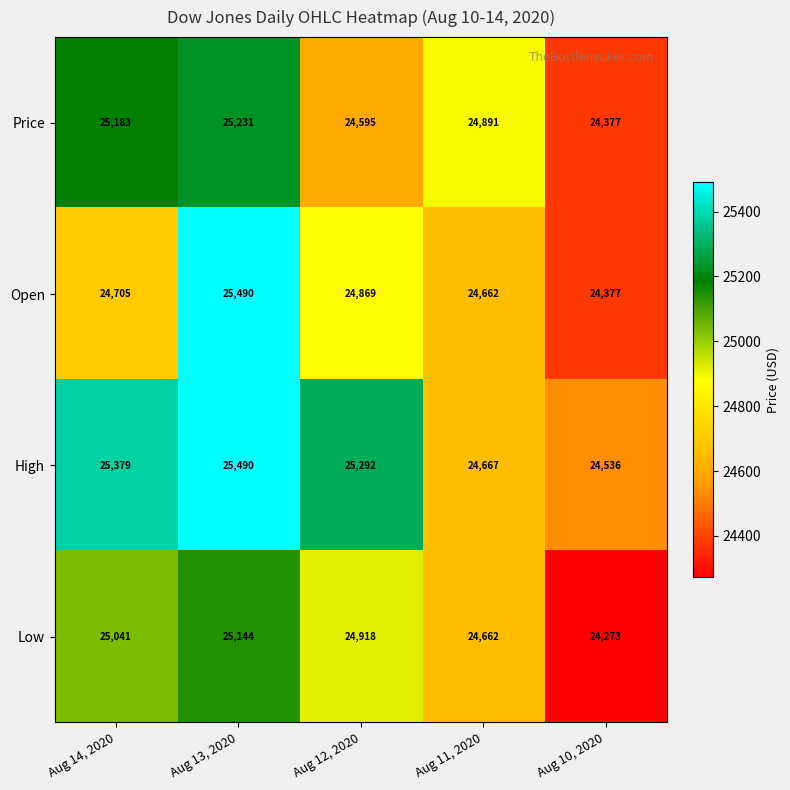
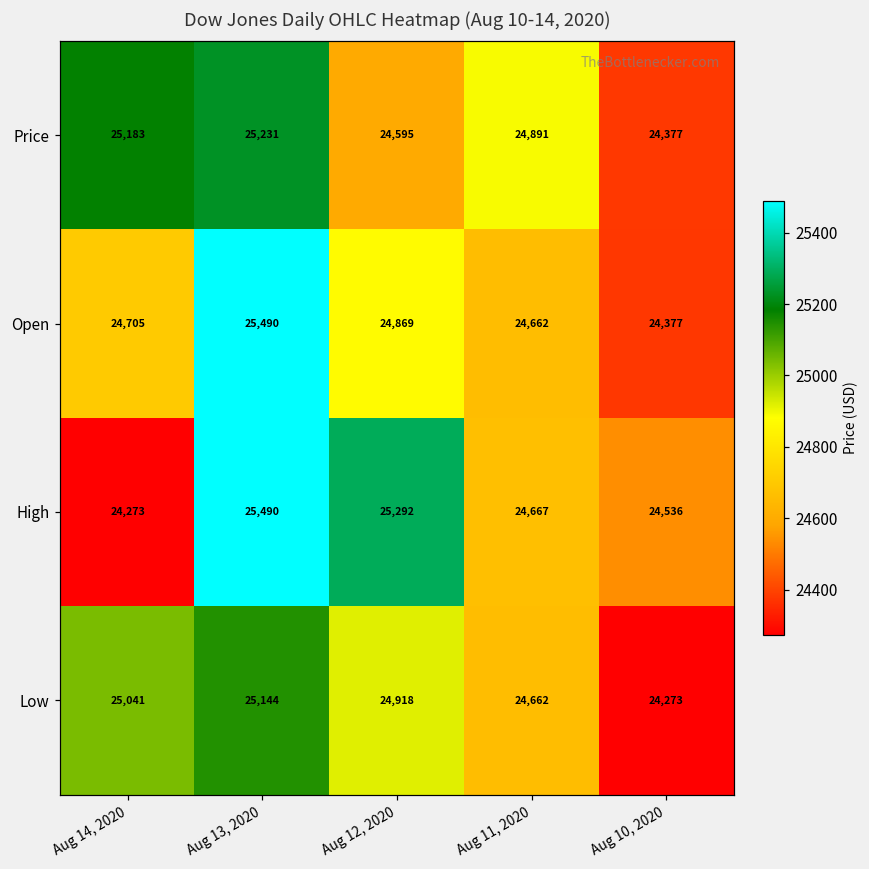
High, Aug 14, 2020: 25,379 -> 24,273
